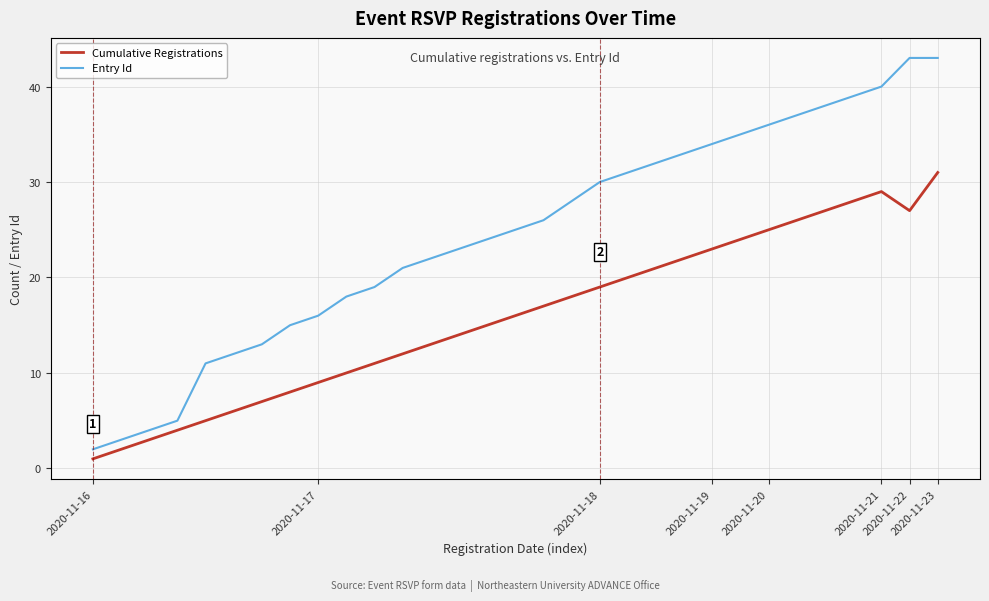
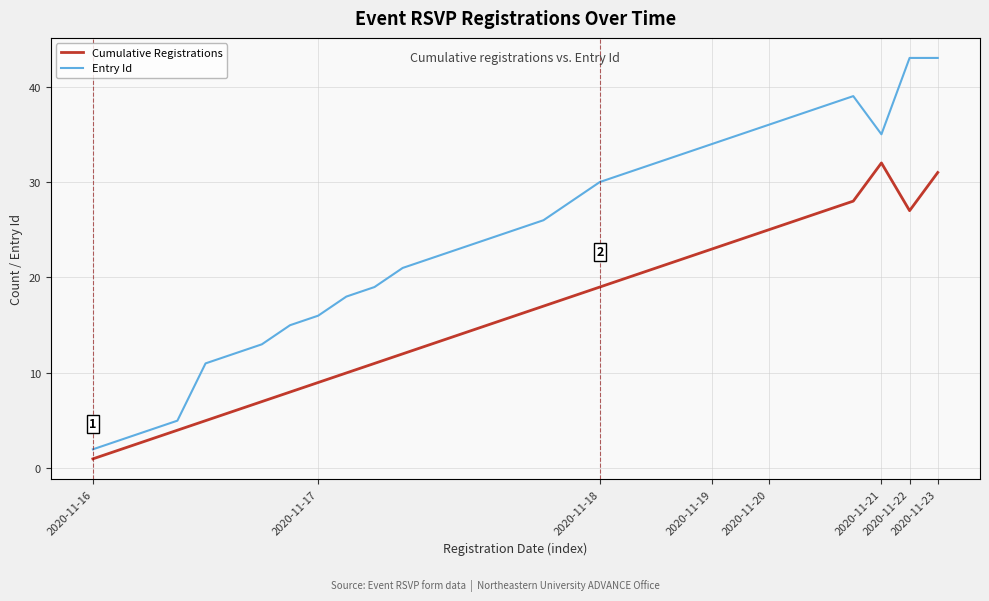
Cumulative Registrations, 2020-11-21: 29 -> 32
Entry Id, 2020-11-21: 40 -> 35
